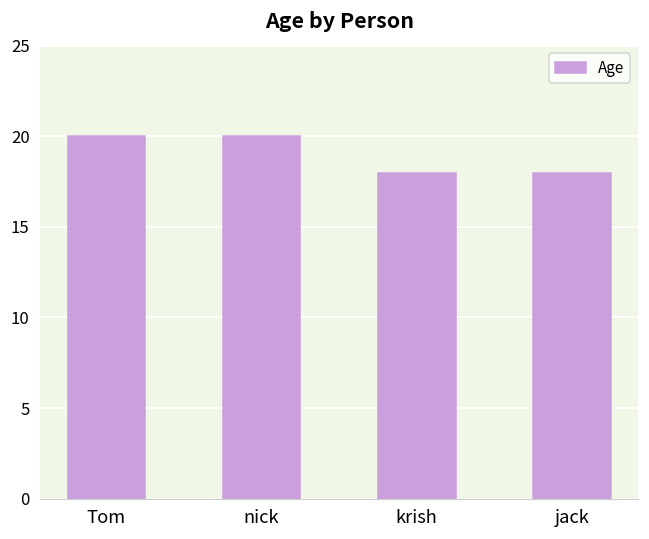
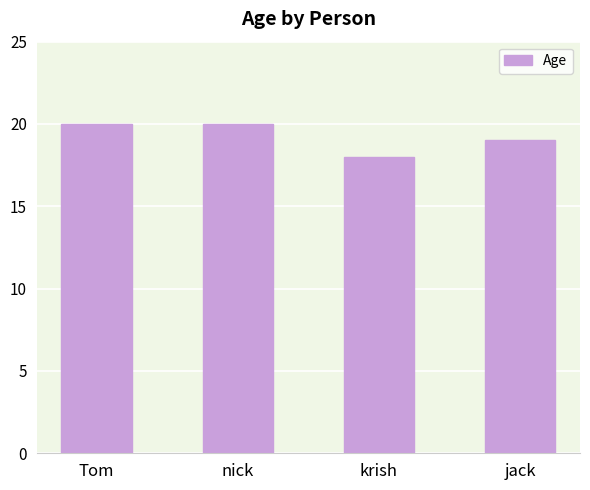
jack: 18 -> 19
